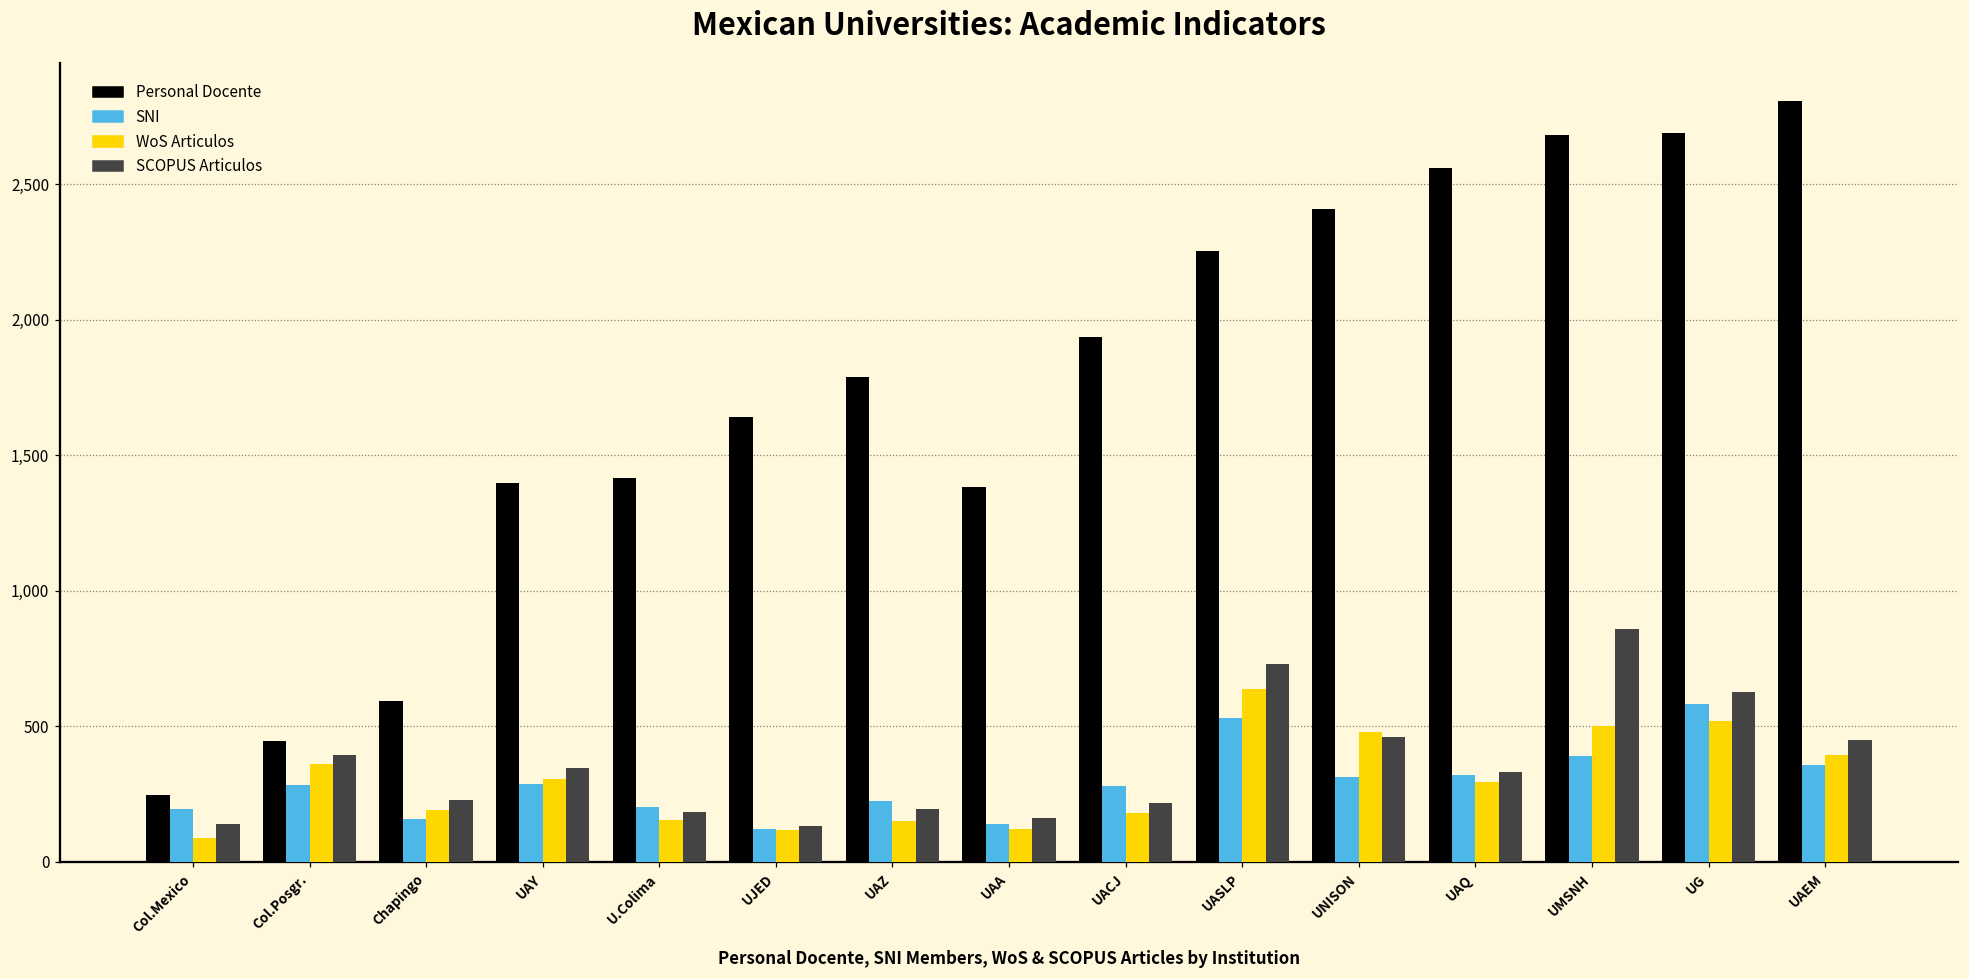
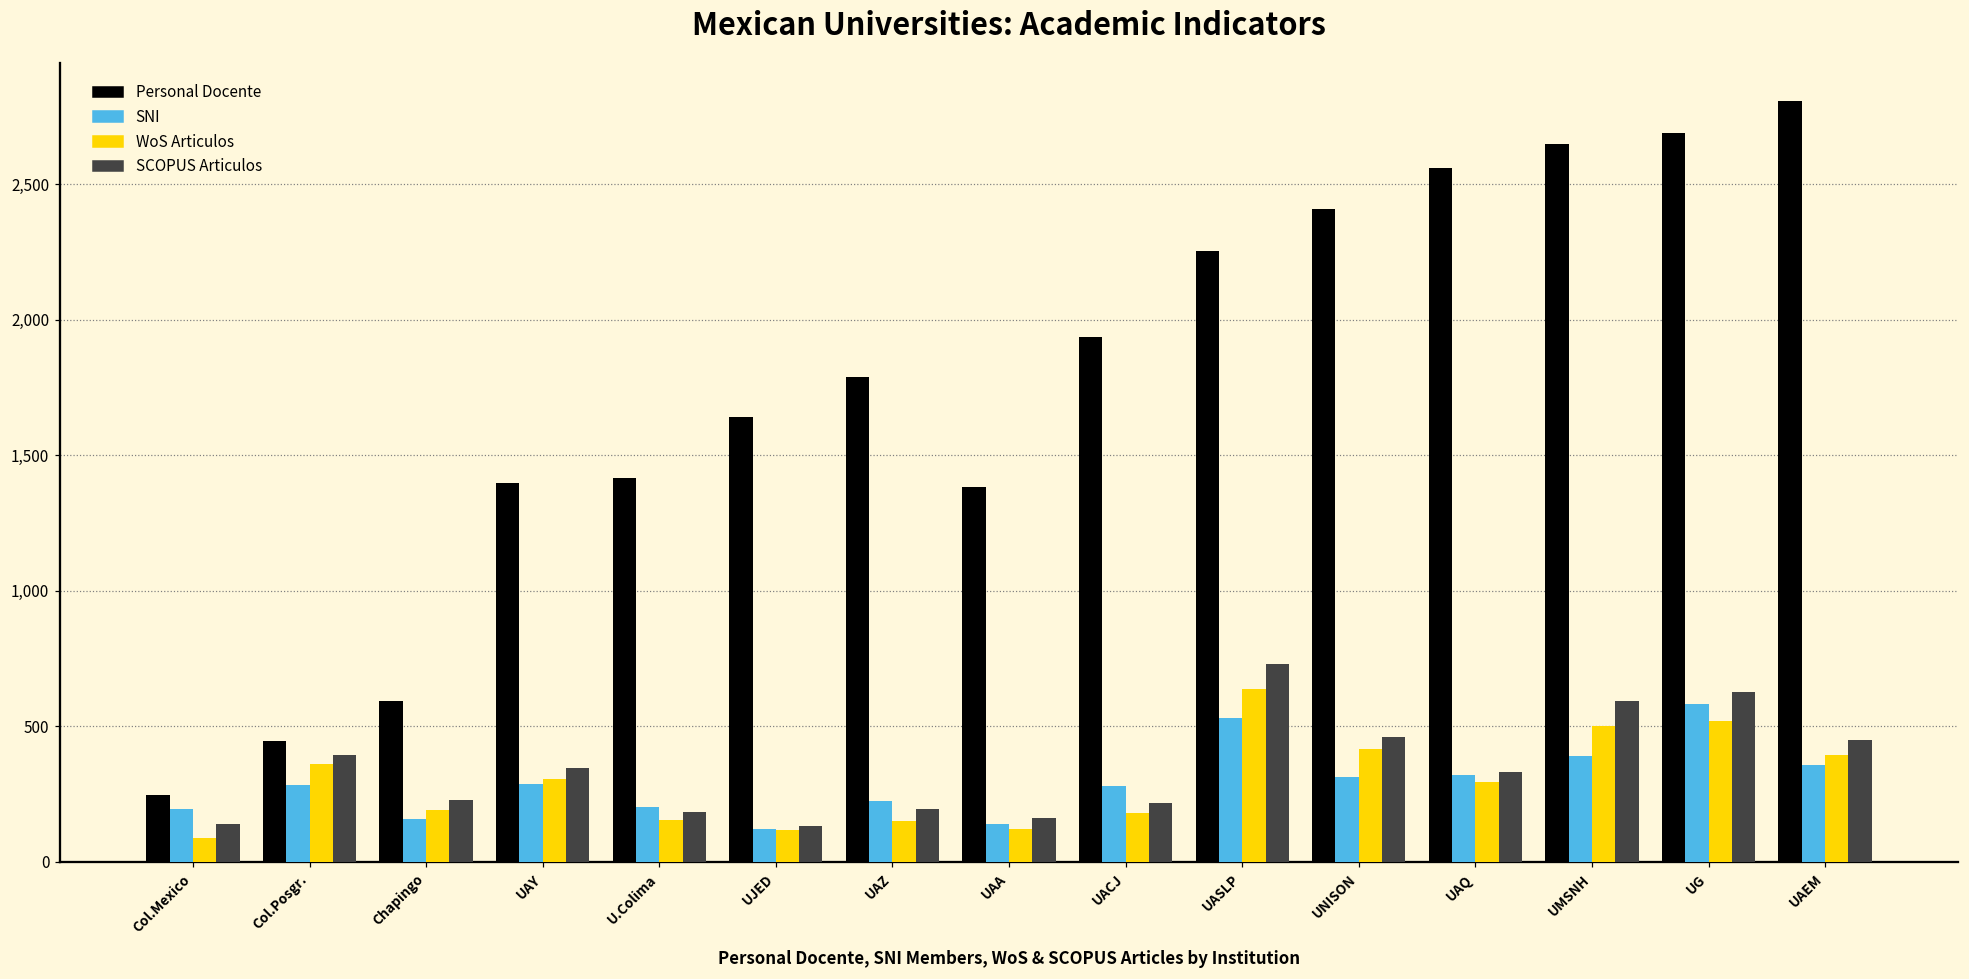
WoS Articulos, UNISON: 480 -> 420
Personal Docente, UMSNH: 2,680 -> 2,650
SCOPUS Articulos, UMSNH: 860 -> 600
